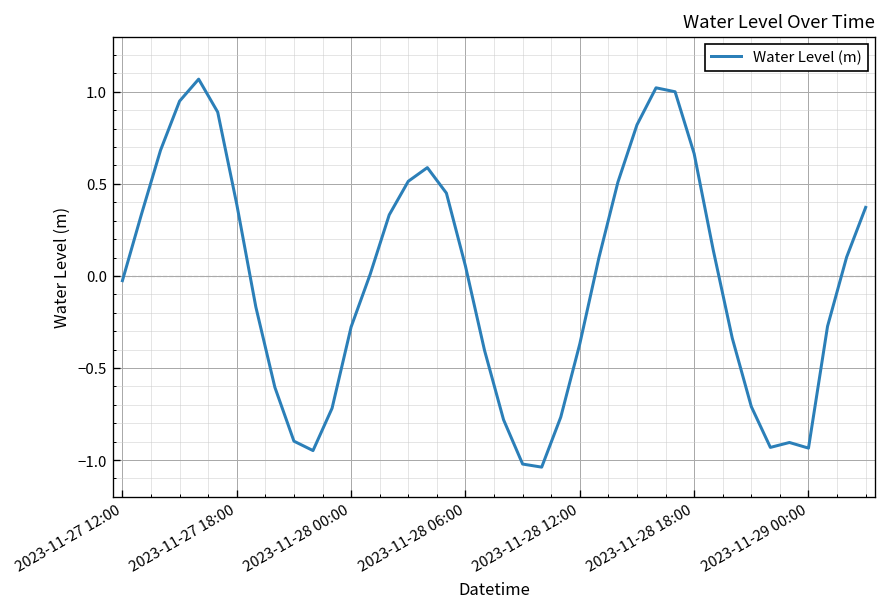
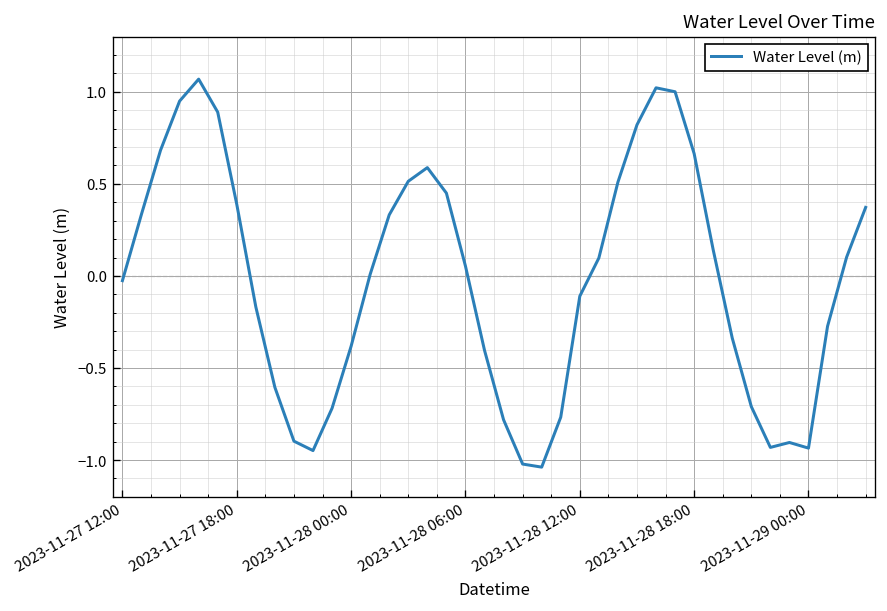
2023-11-28 00:00: -0.28 -> -0.38
2023-11-28 12:00: -0.37 -> -0.11
